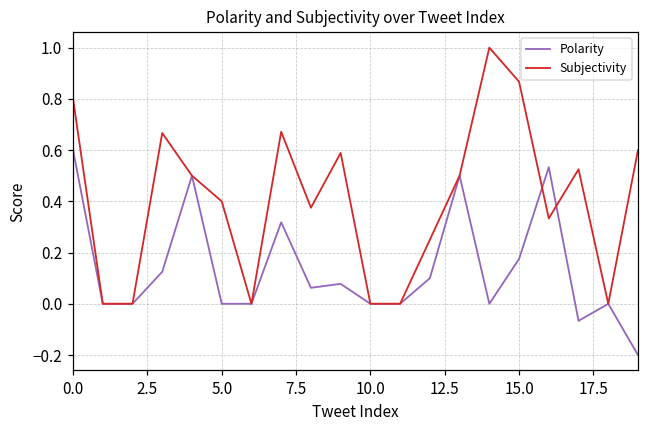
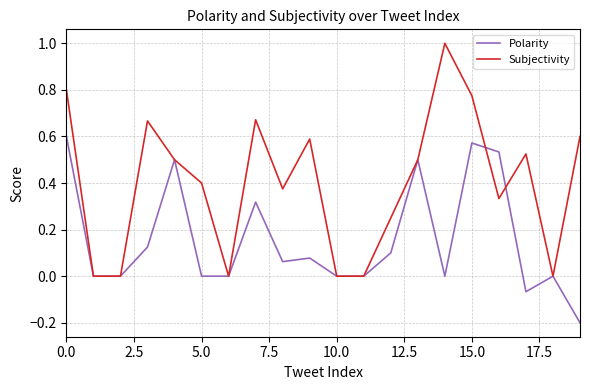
Polarity, 15.0: 0.18 -> 0.57
Subjectivity, 15.0: 0.87 -> 0.78
